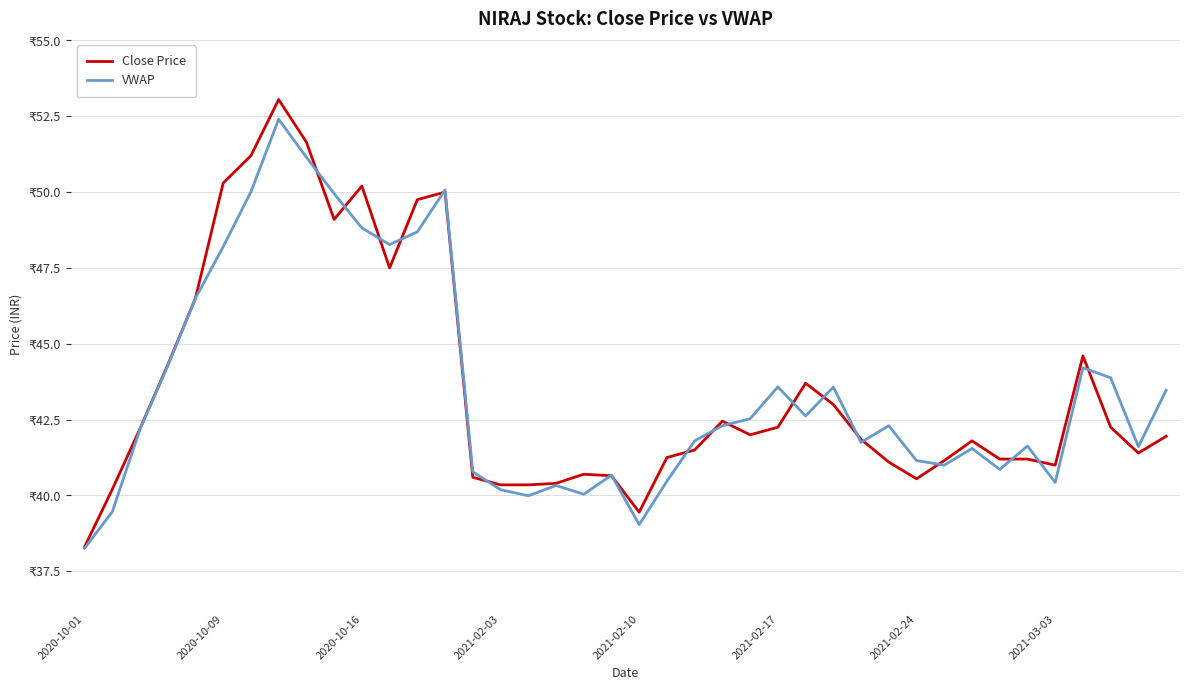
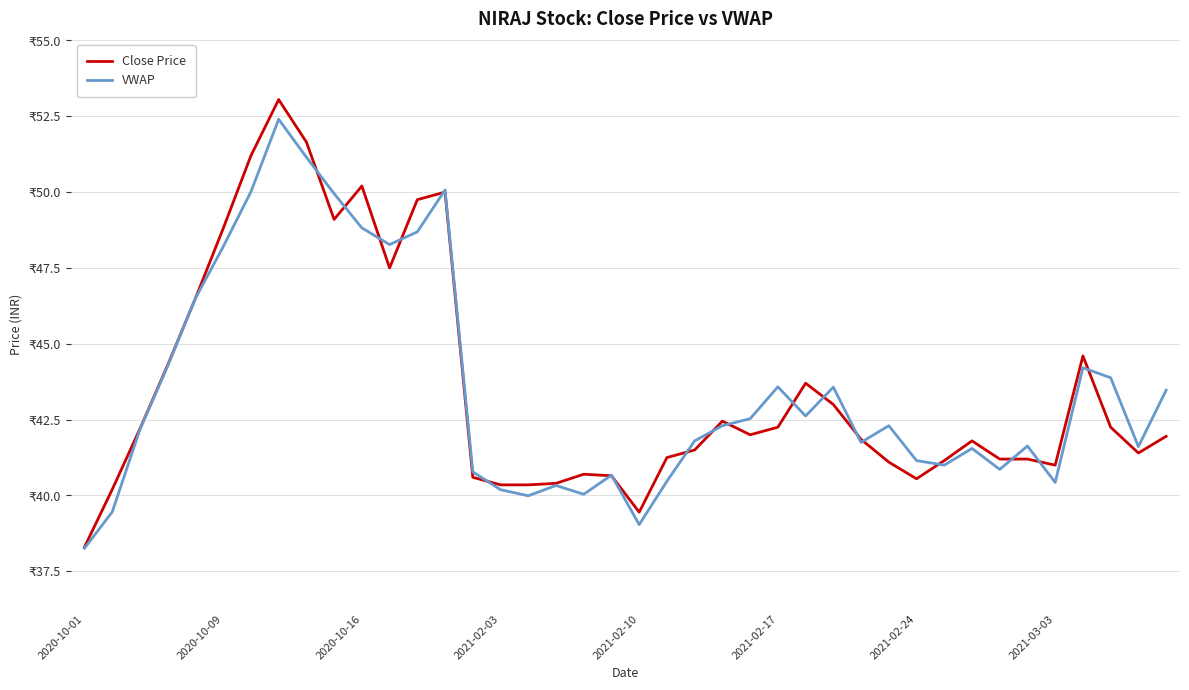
Close Price, 2020-10-09: ₹50.3 -> ₹48.8
